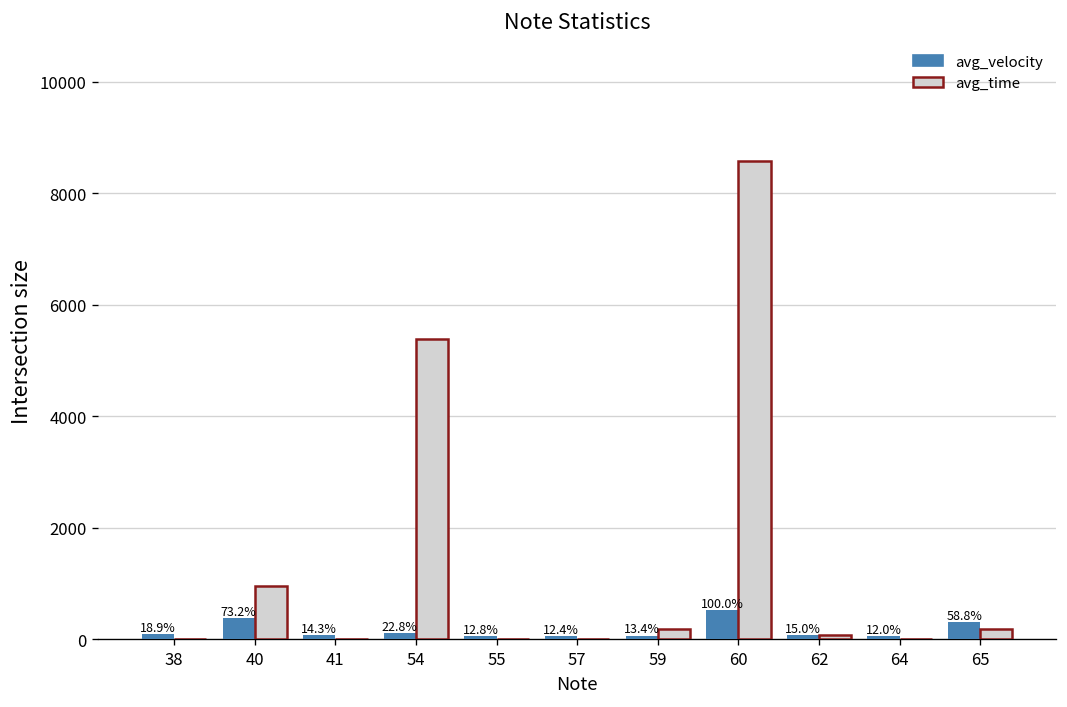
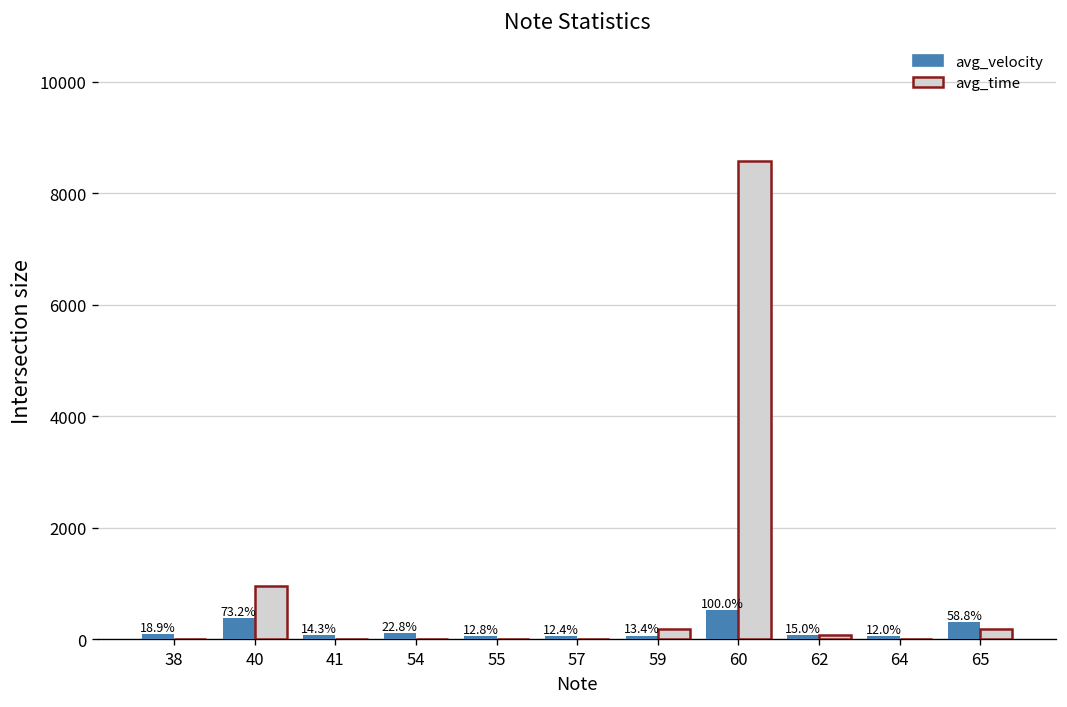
avg_time, 54: 5400 -> 0
